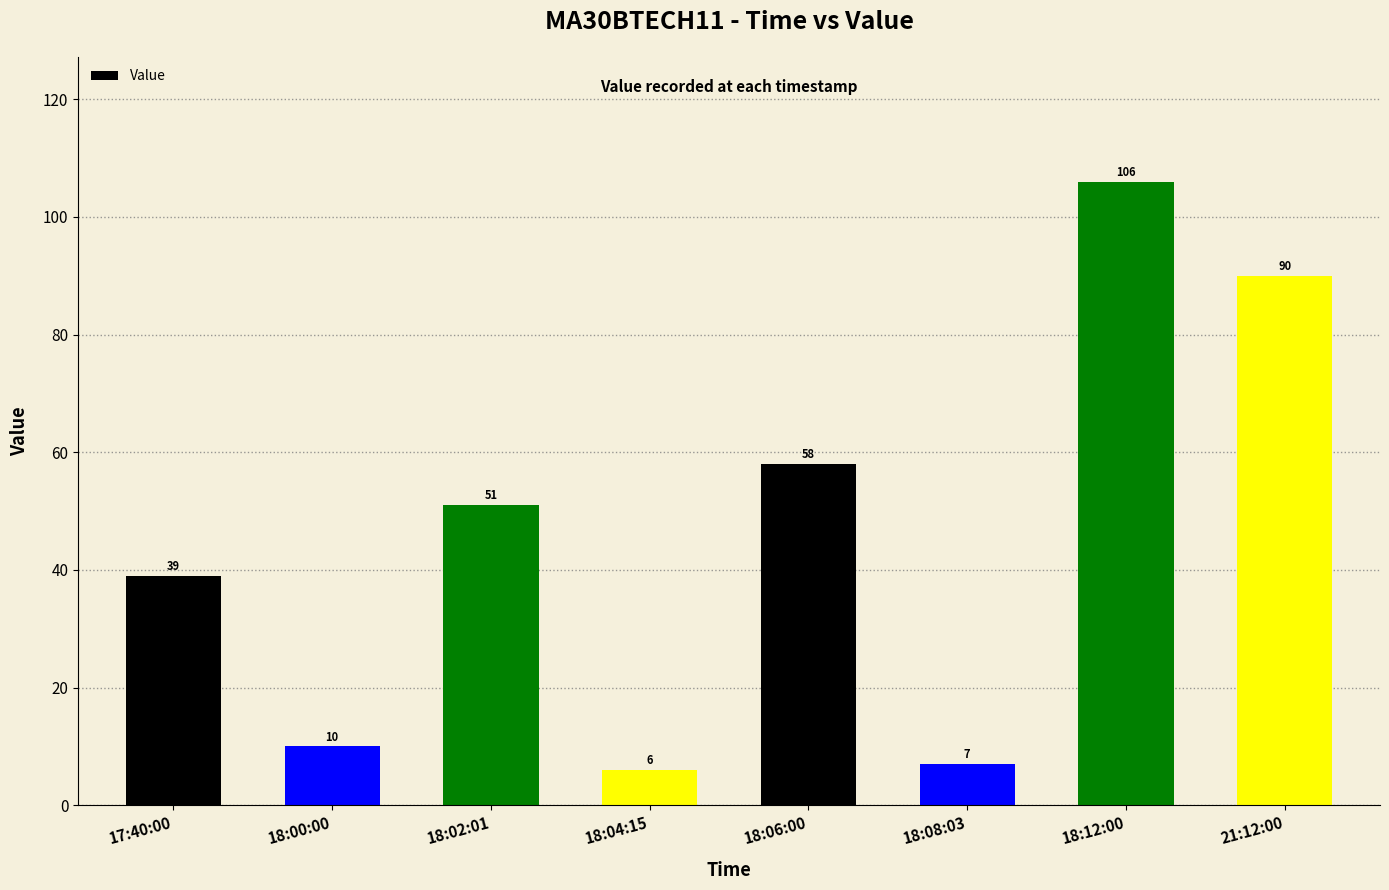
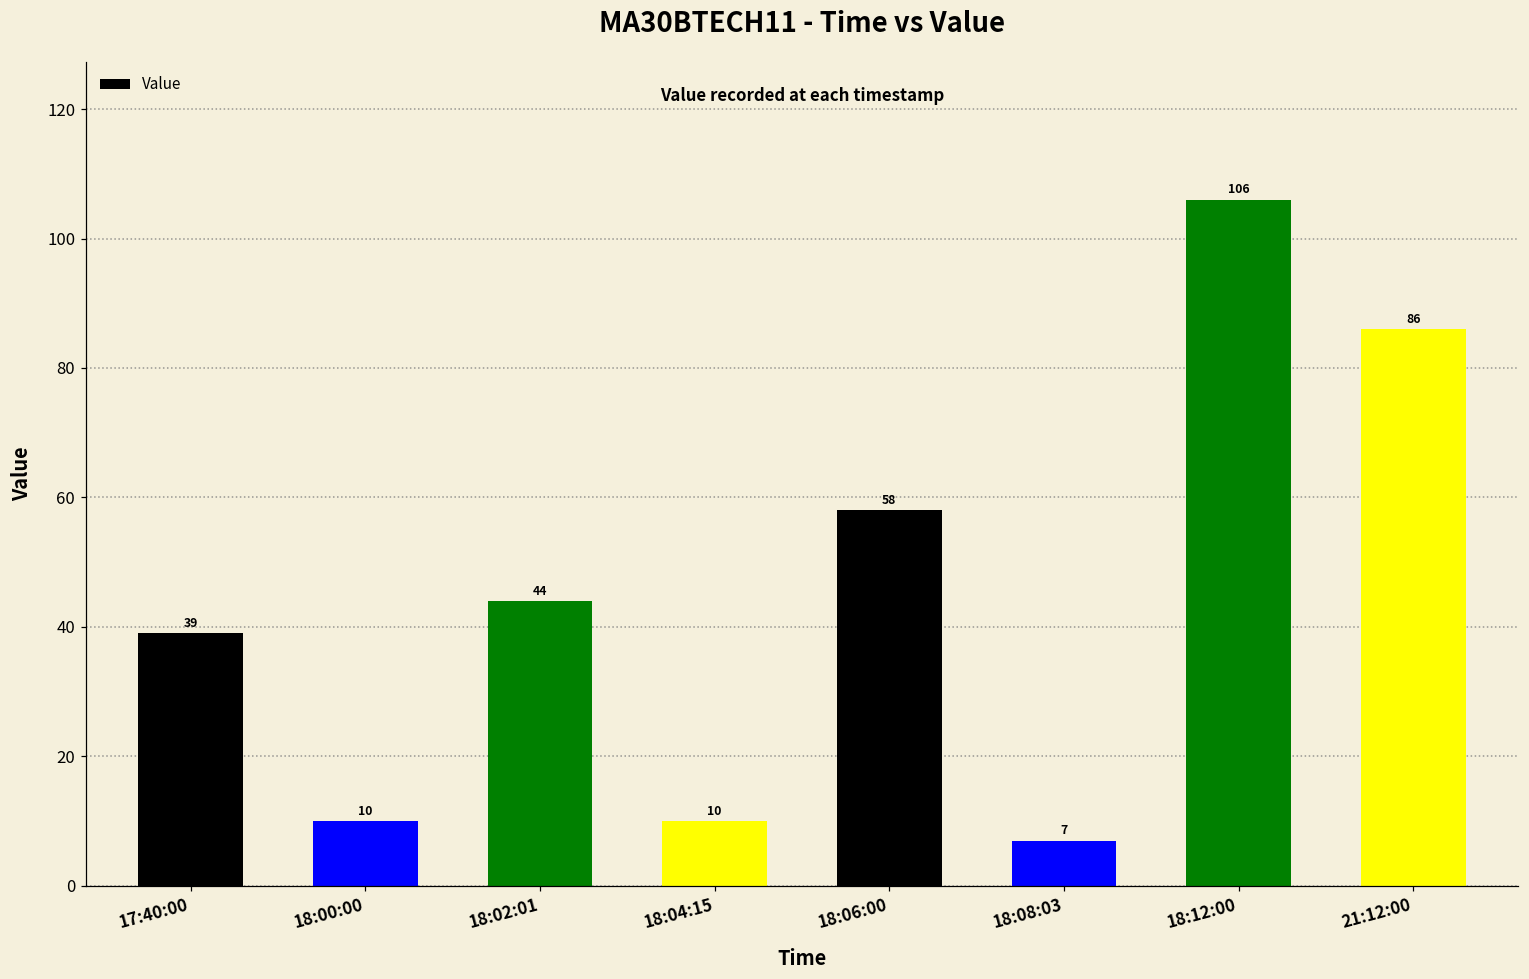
18:02:01: 51 -> 44
18:04:15: 6 -> 10
21:12:00: 90 -> 86
